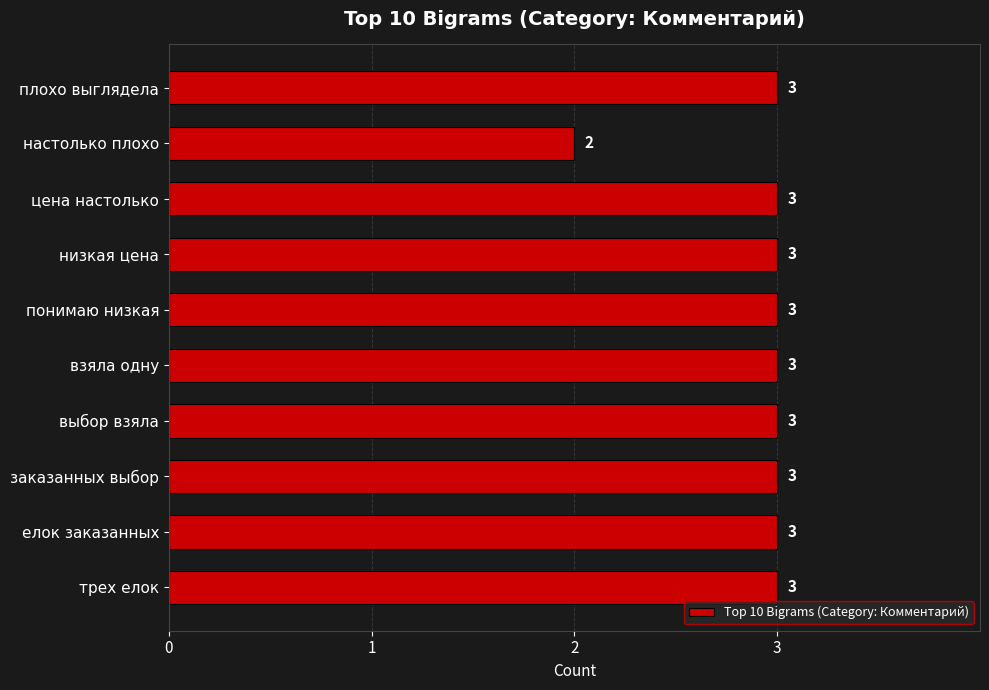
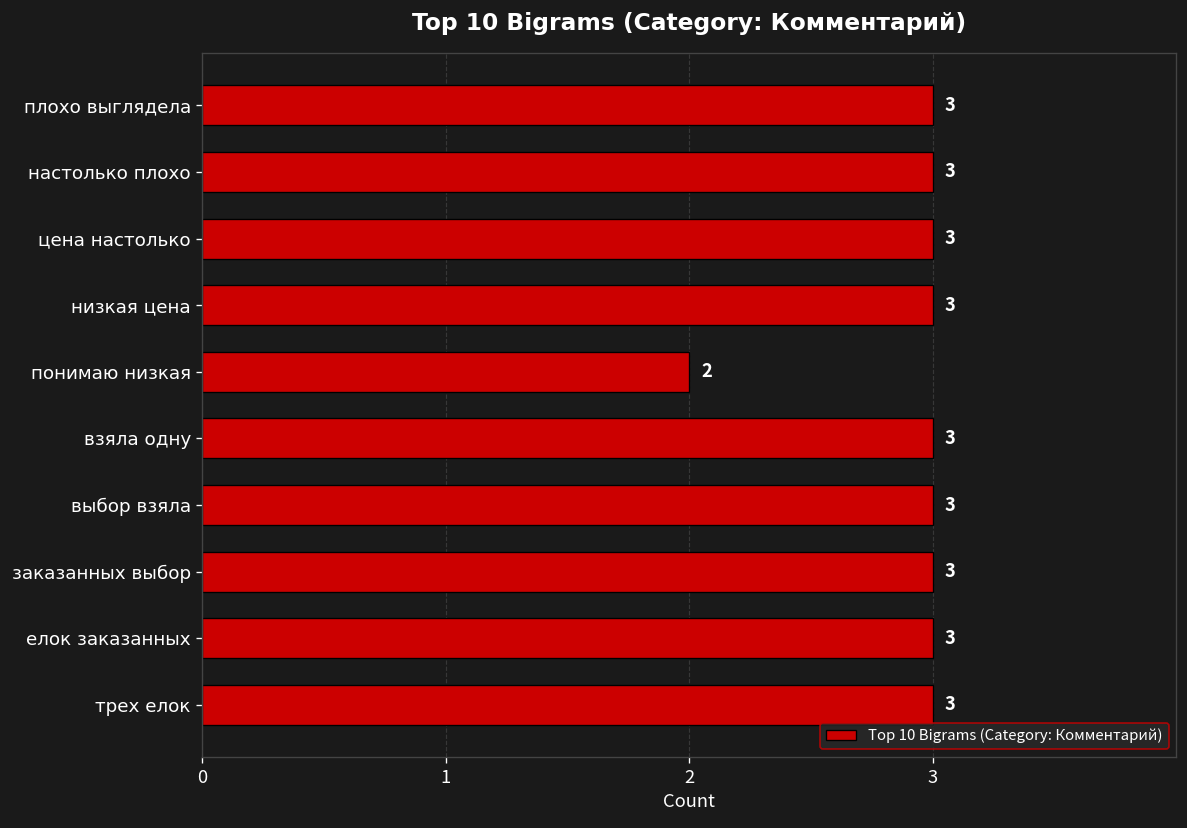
настолько плохо: 2 -> 3
понимаю низкая: 3 -> 2
